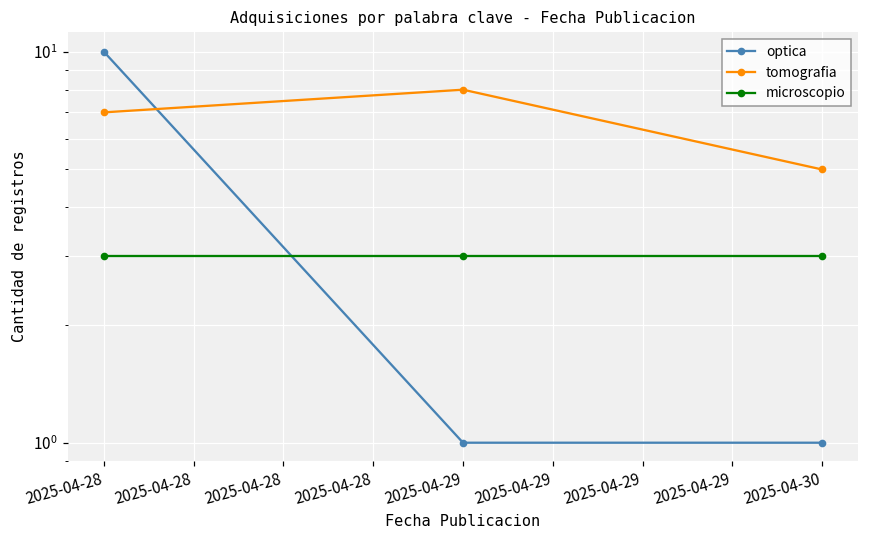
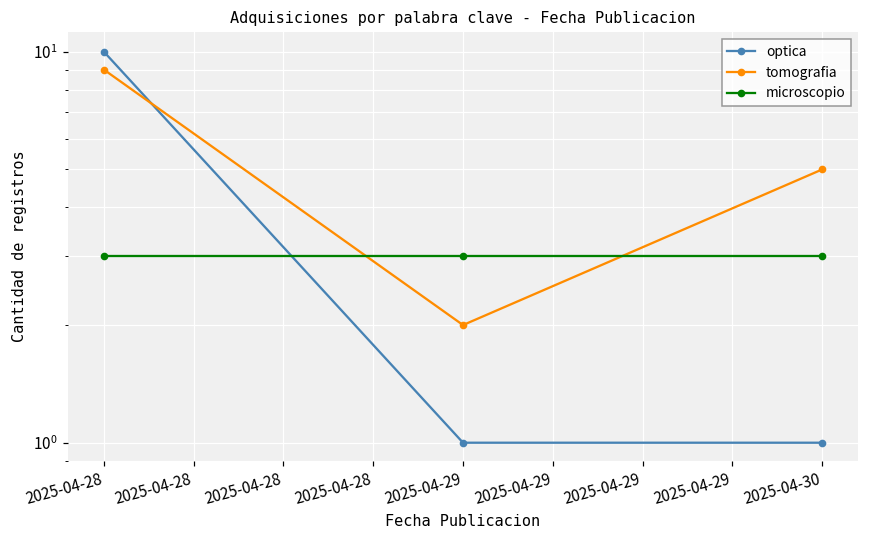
tomografia, 2025-04-28: 7 -> 9
tomografia, 2025-04-29: 8 -> 2
